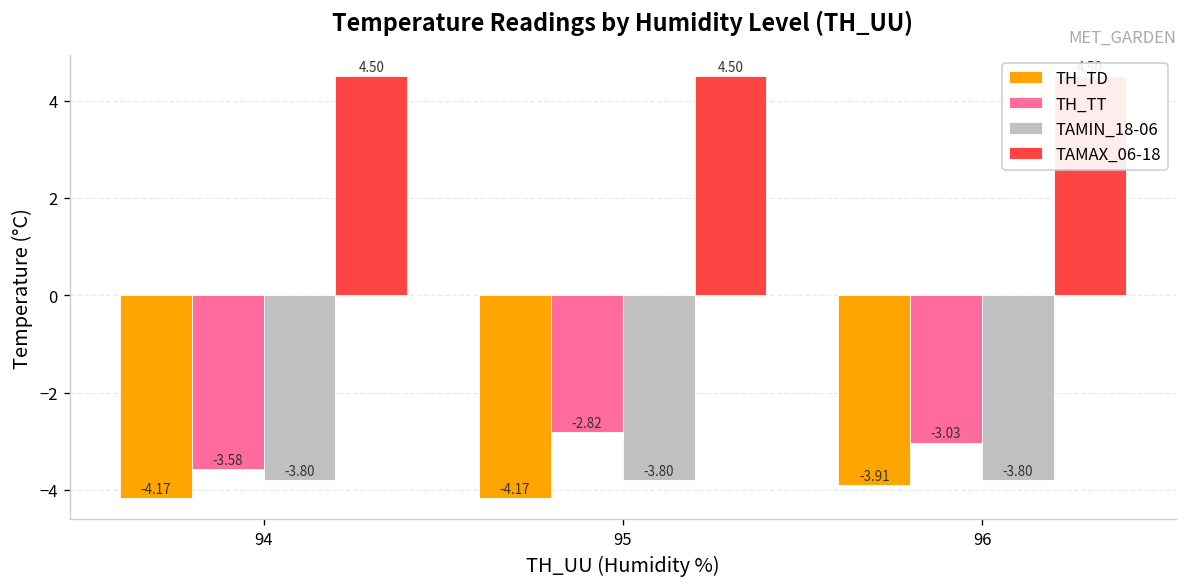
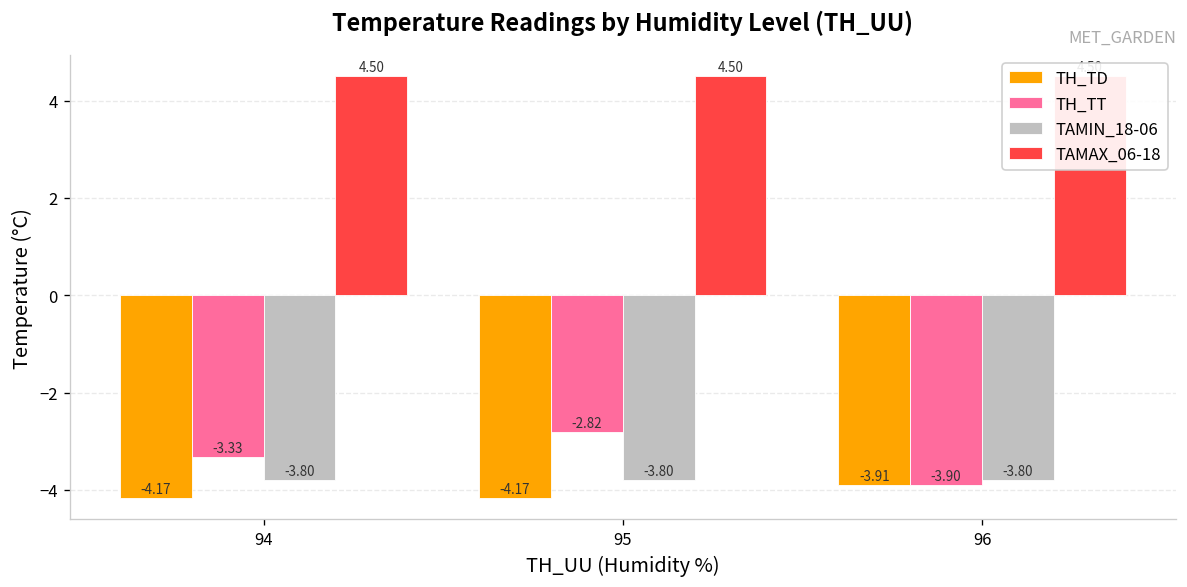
TH_TT, 94: -3.58 -> -3.33
TH_TT, 96: -3.03 -> -3.90
